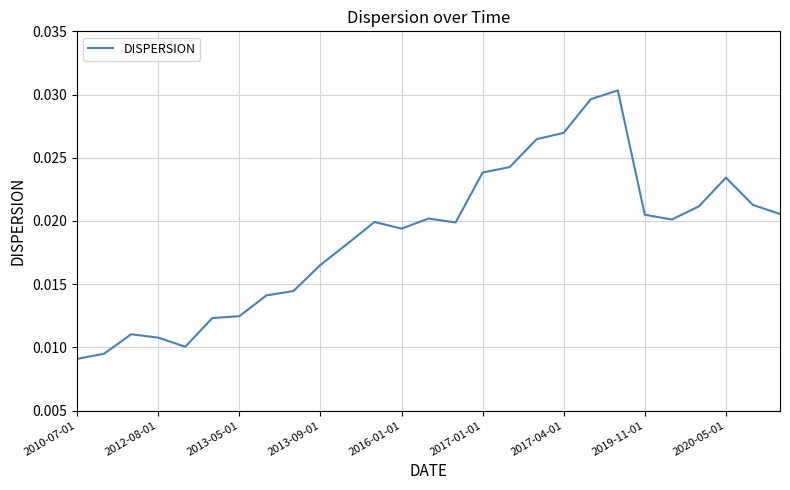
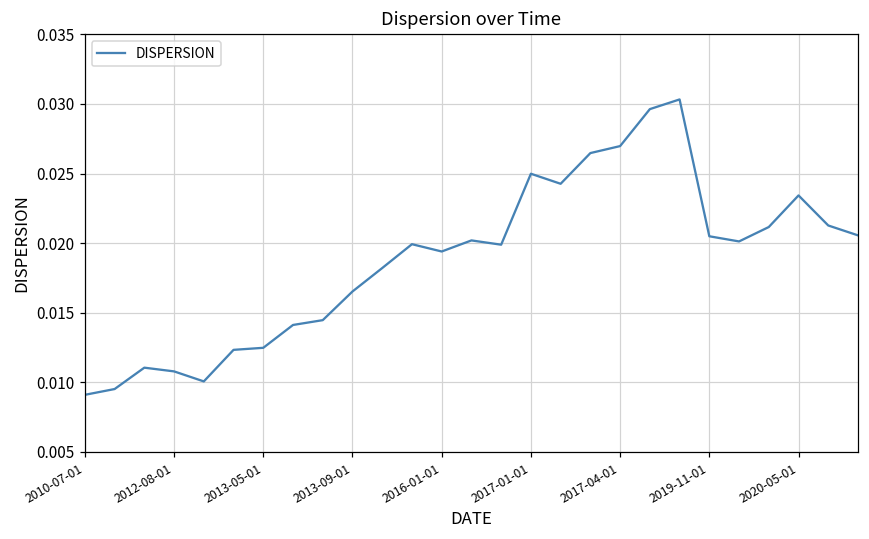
2017-01-01: 0.0238 -> 0.0250
